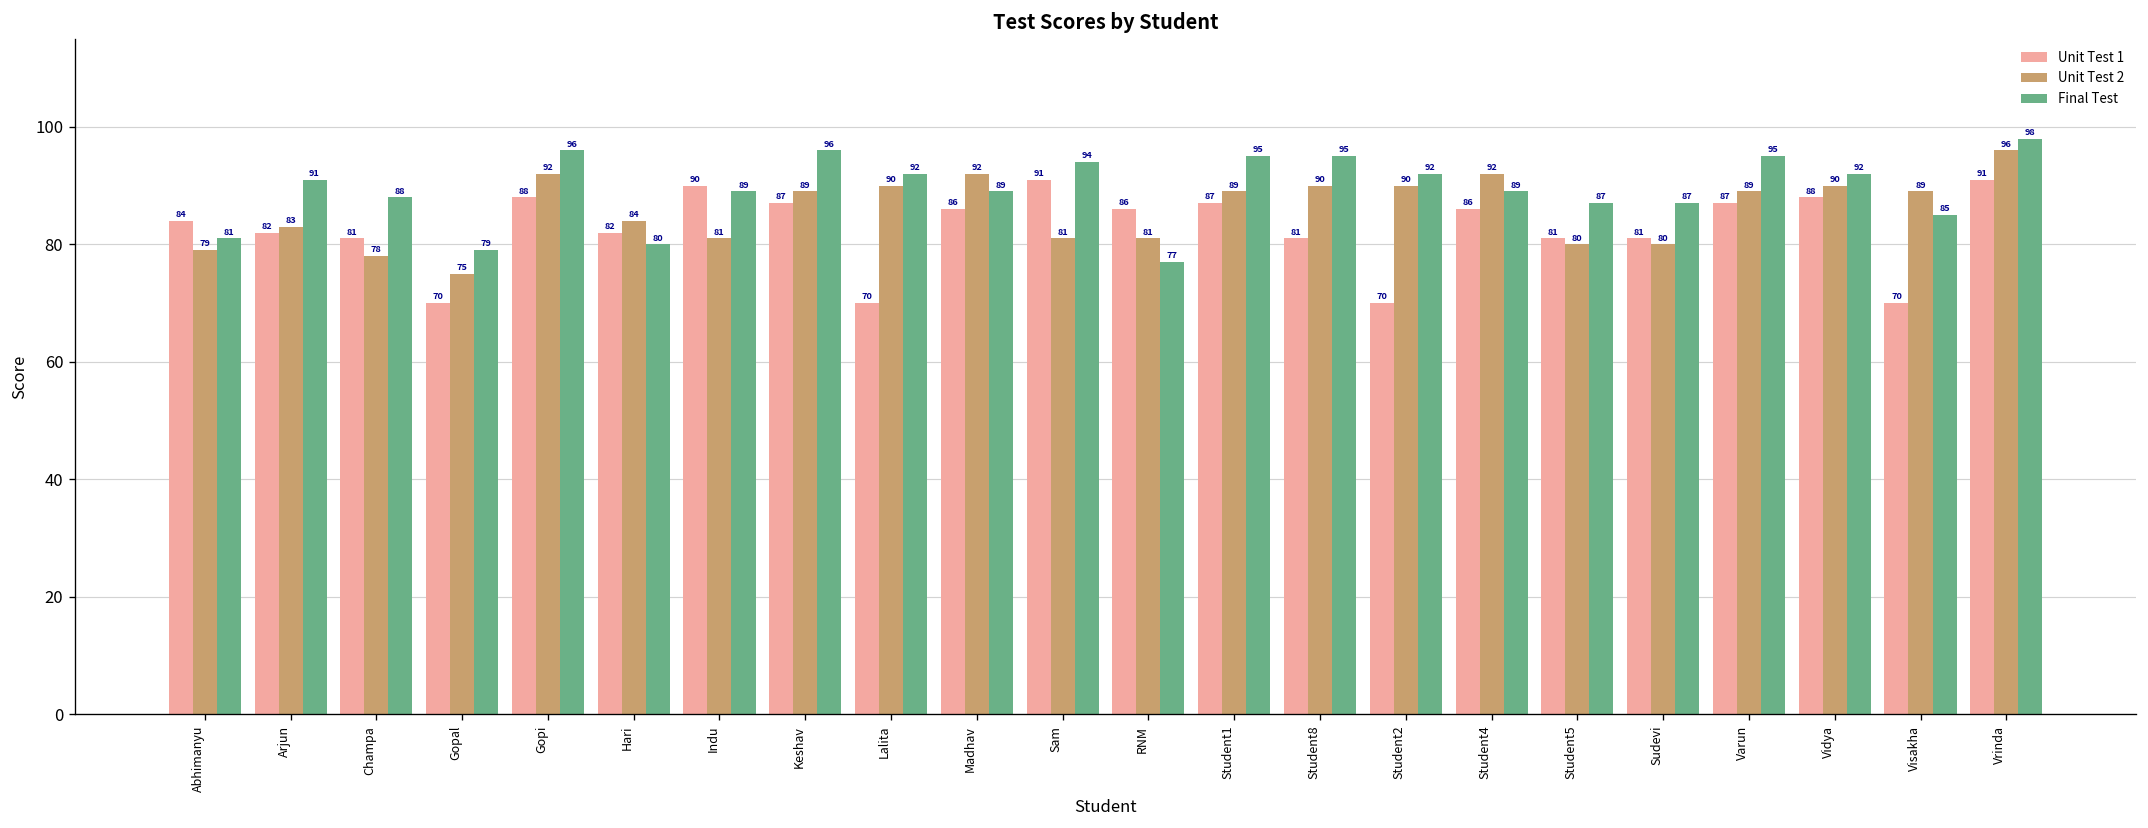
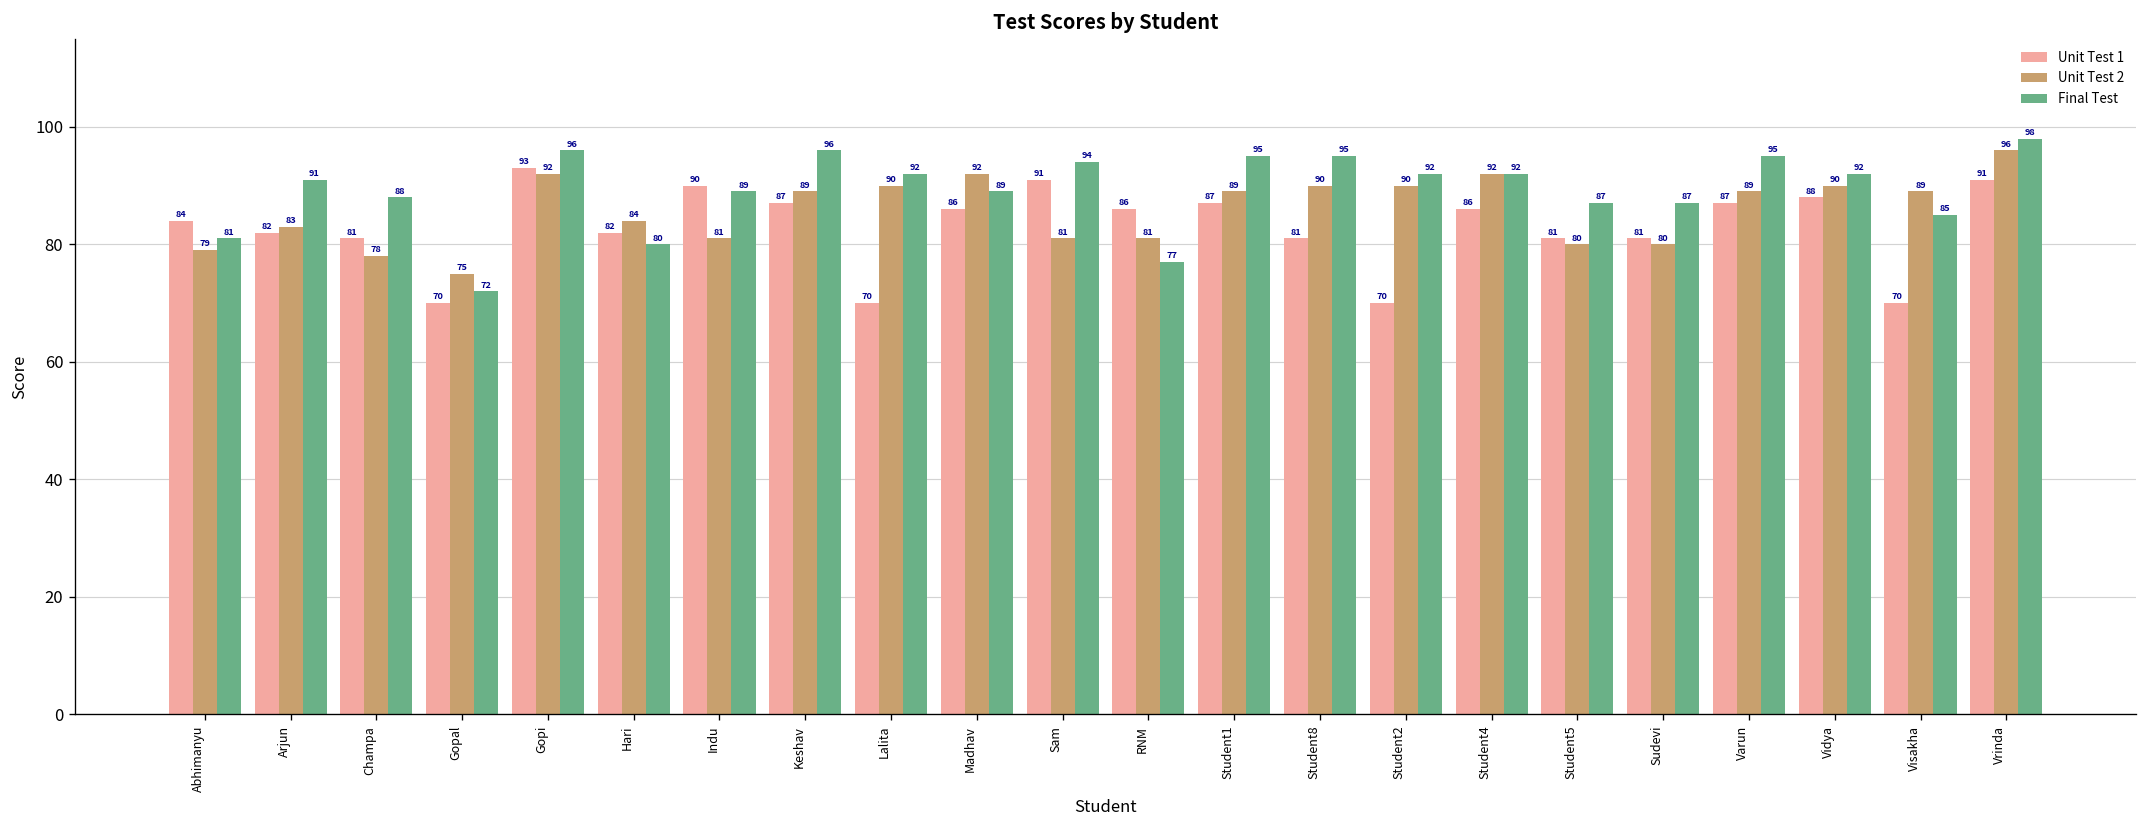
Final Test, Gopal: 79 -> 72
Unit Test 1, Gopi: 88 -> 93
Final Test, Student4: 89 -> 92
